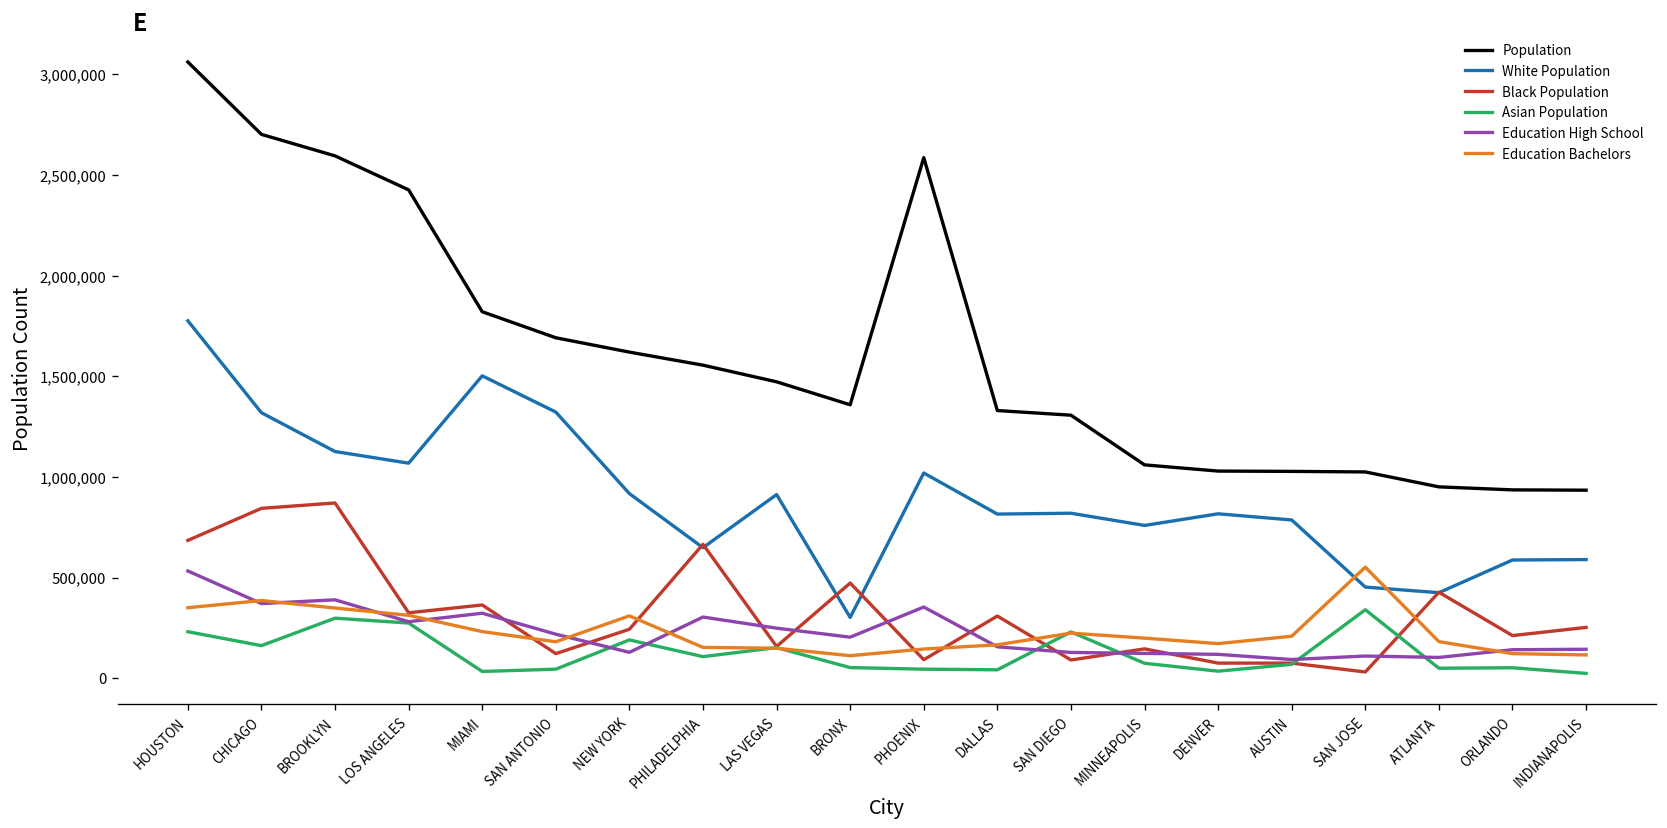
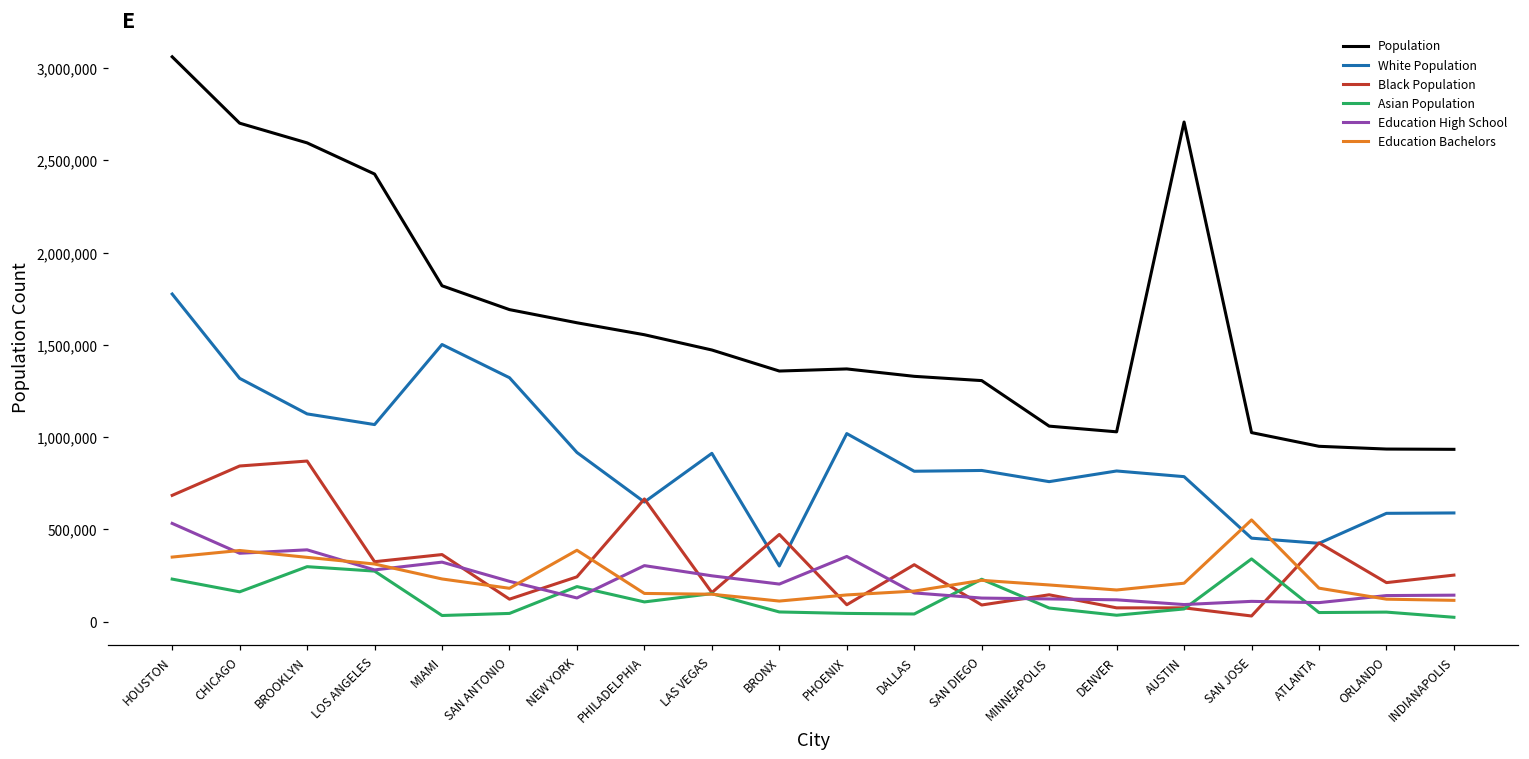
Education Bachelors, NEW YORK: 310,000 -> 390,000
Population, PHOENIX: 2,590,000 -> 1,370,000
Population, AUSTIN: 1,030,000 -> 2,710,000
